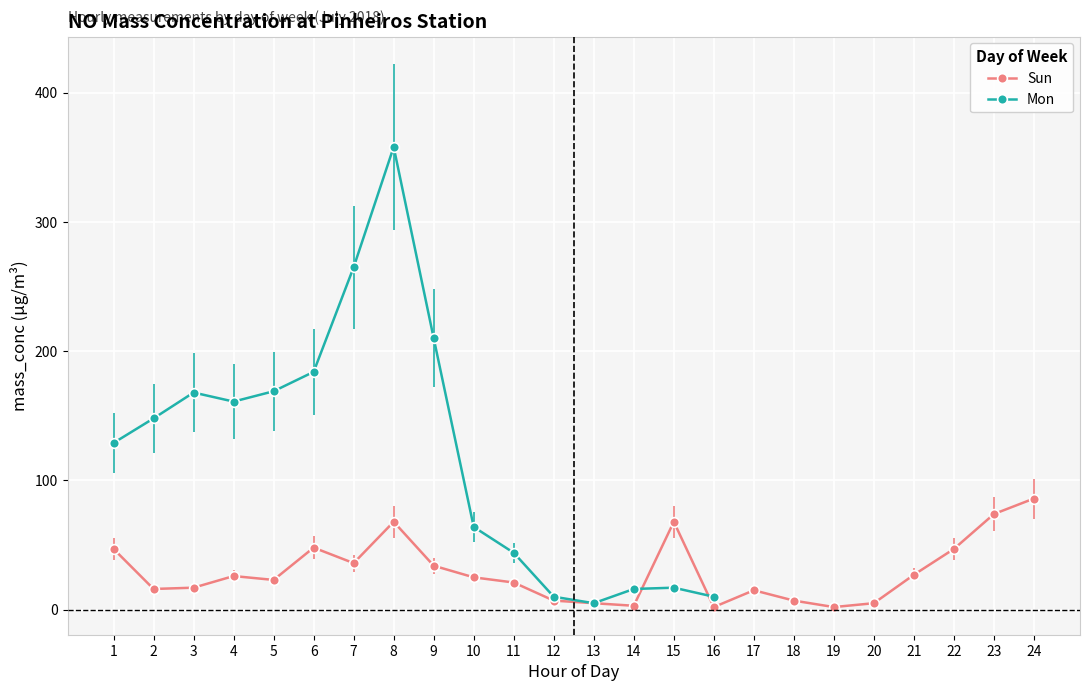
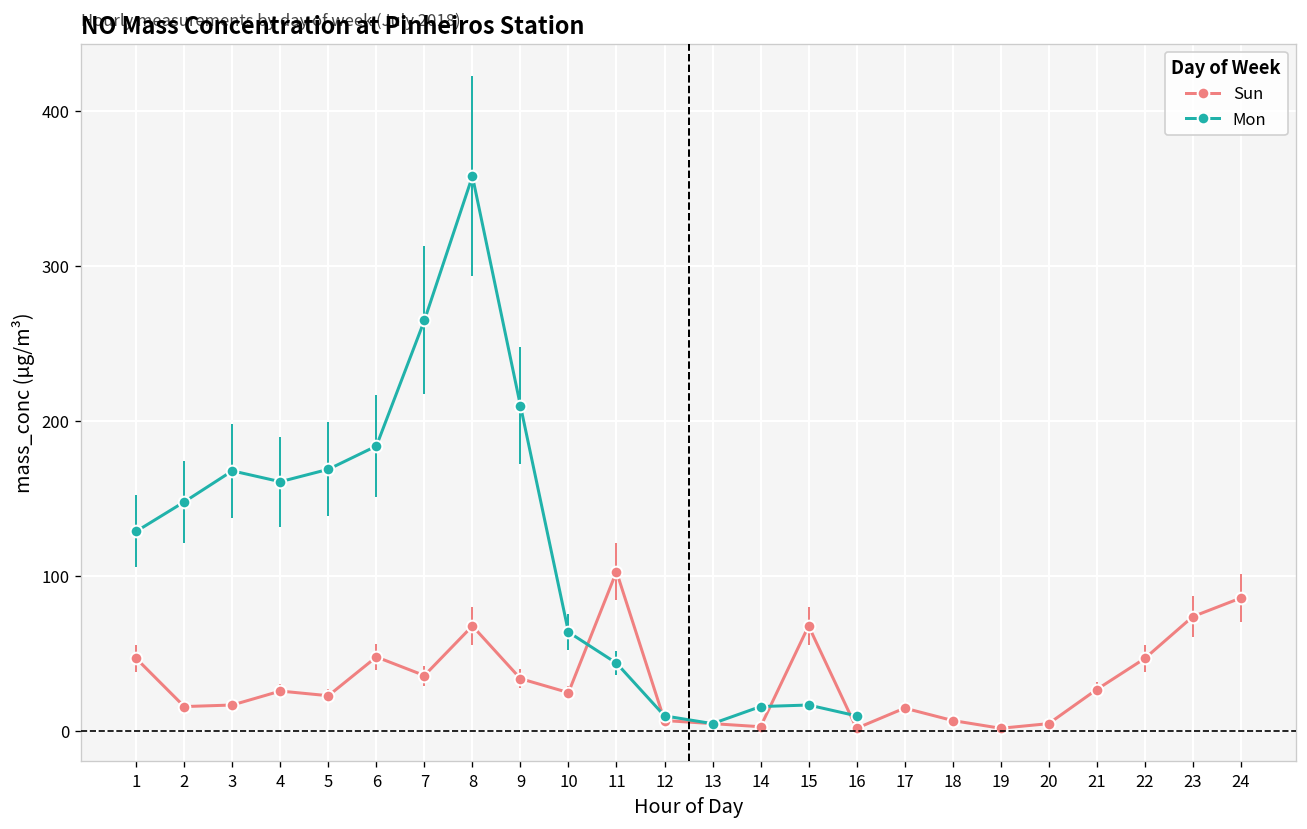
Sun, 11: 21 -> 103
